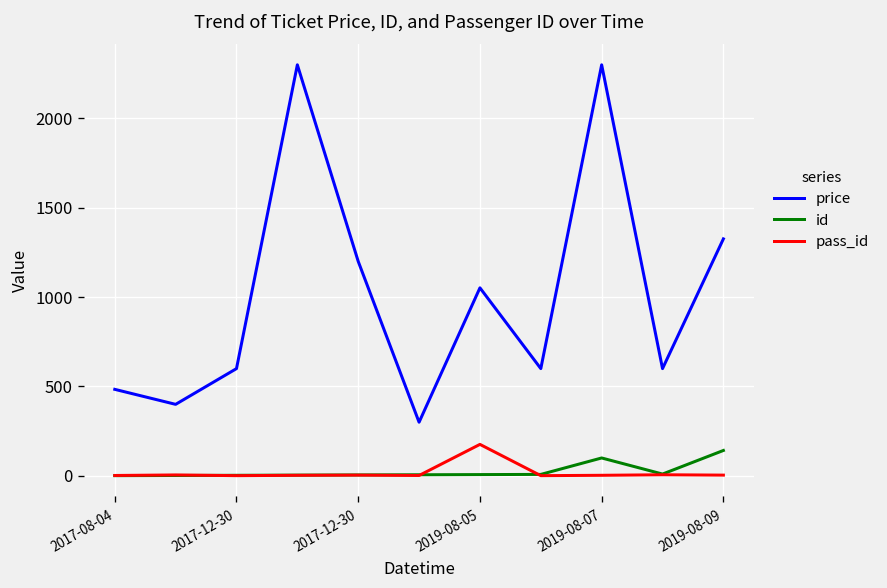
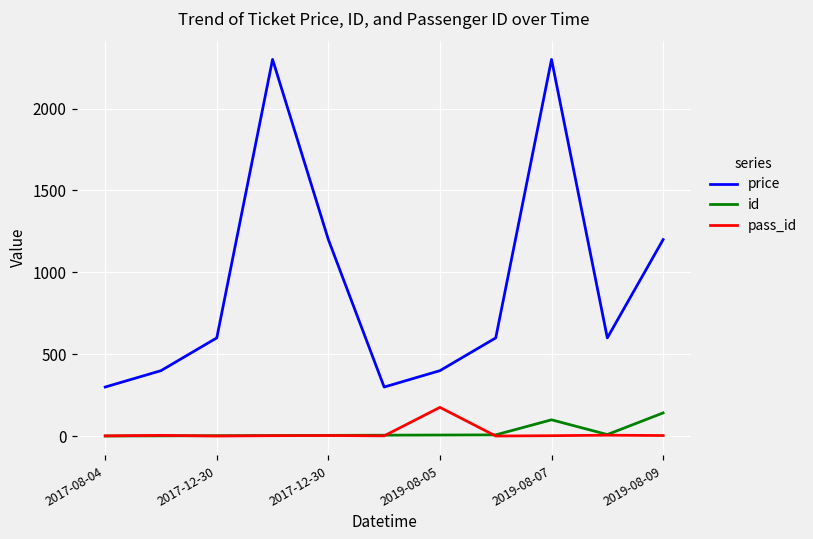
price, 2017-08-04: 480 -> 300
price, 2019-08-05: 1050 -> 400
price, 2019-08-09: 1330 -> 1200
